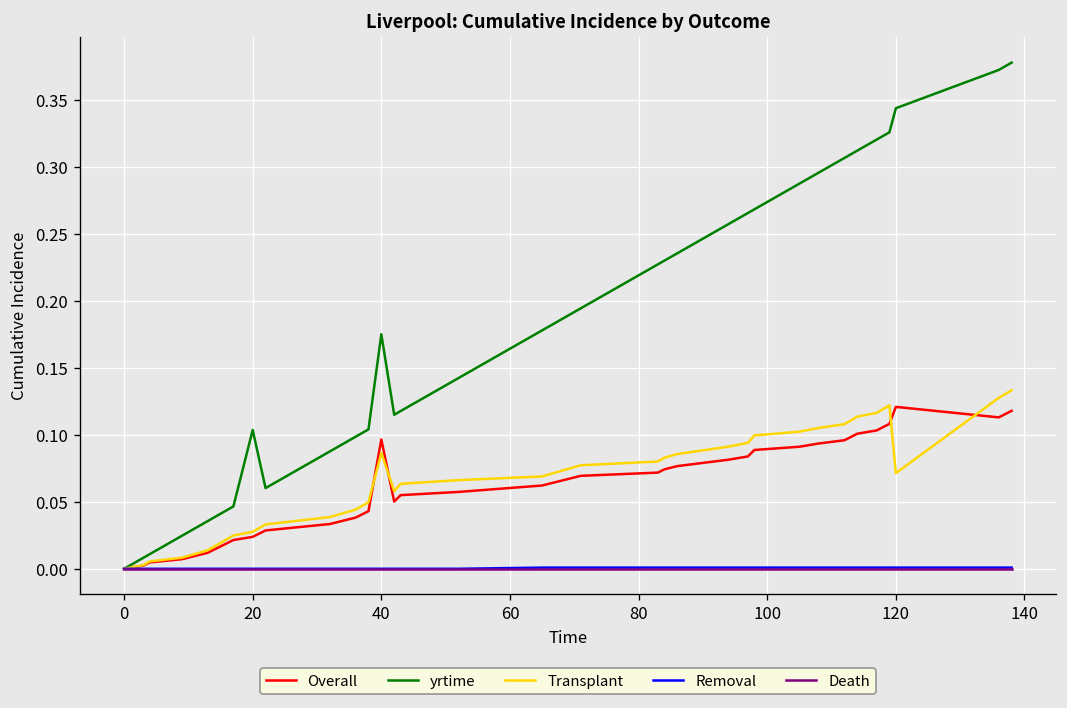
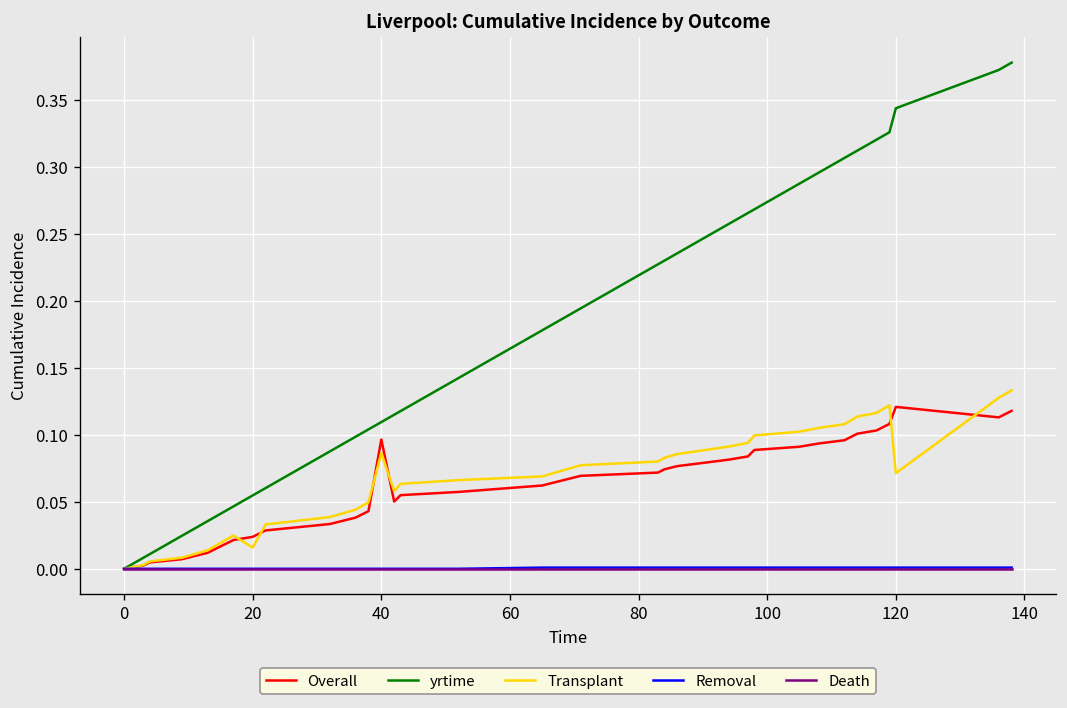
yrtime, 20: 0.104 -> 0.055
Transplant, 20: 0.028 -> 0.016
yrtime, 40: 0.175 -> 0.110
